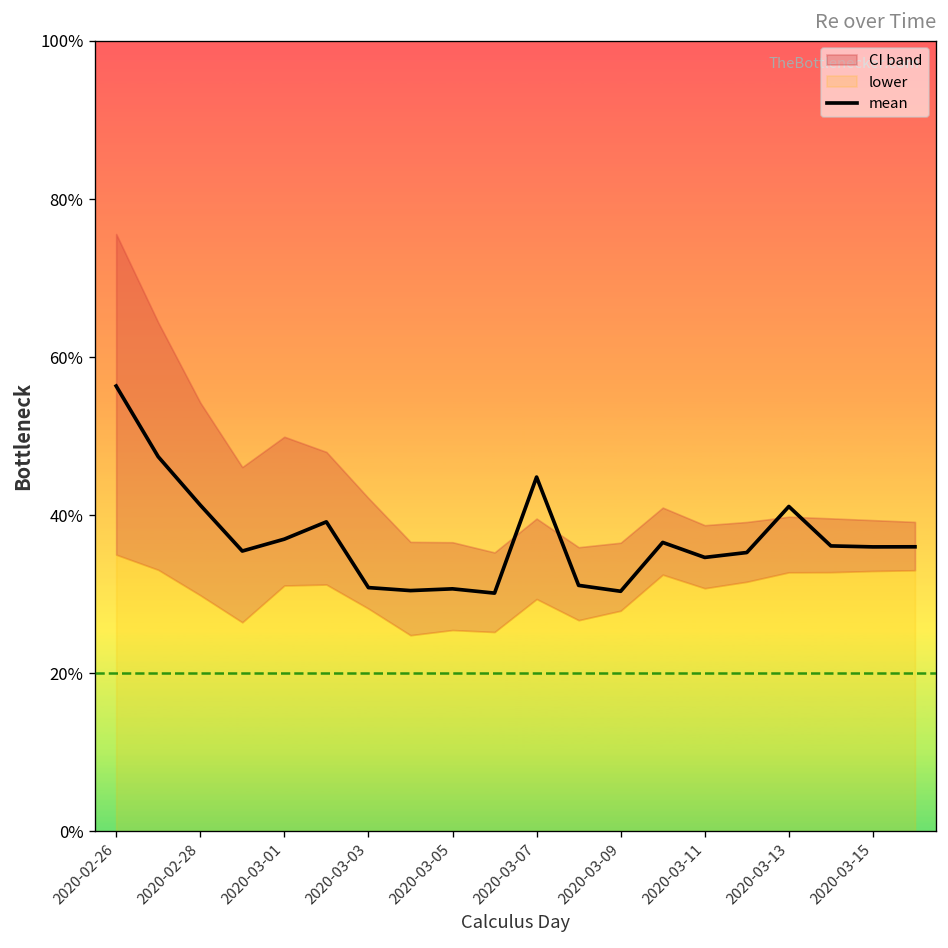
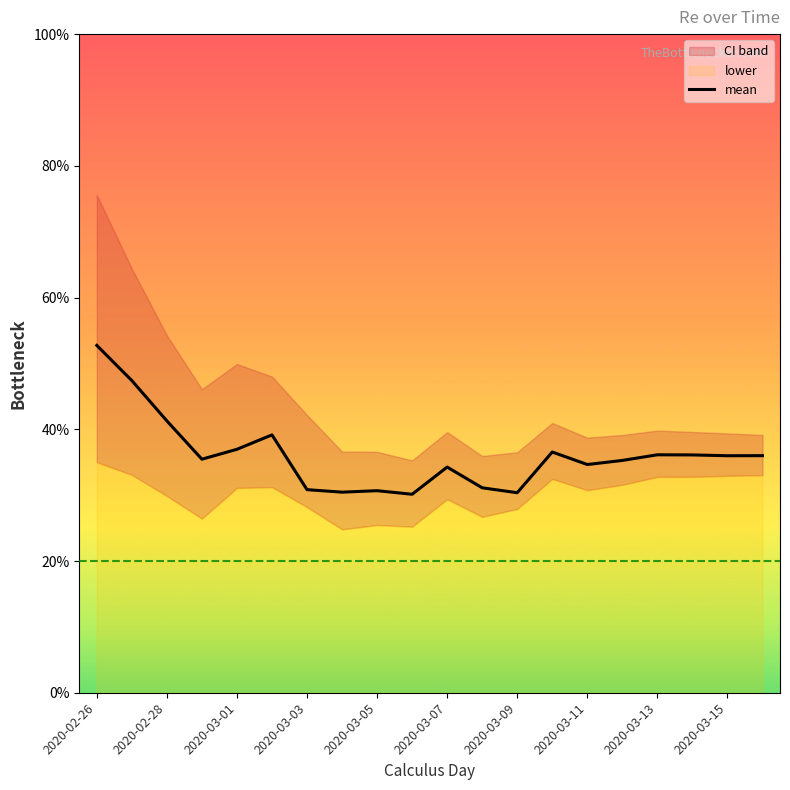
mean, 2020-02-26: 56% -> 53%
mean, 2020-03-07: 45% -> 34%
mean, 2020-03-13: 41% -> 36%
